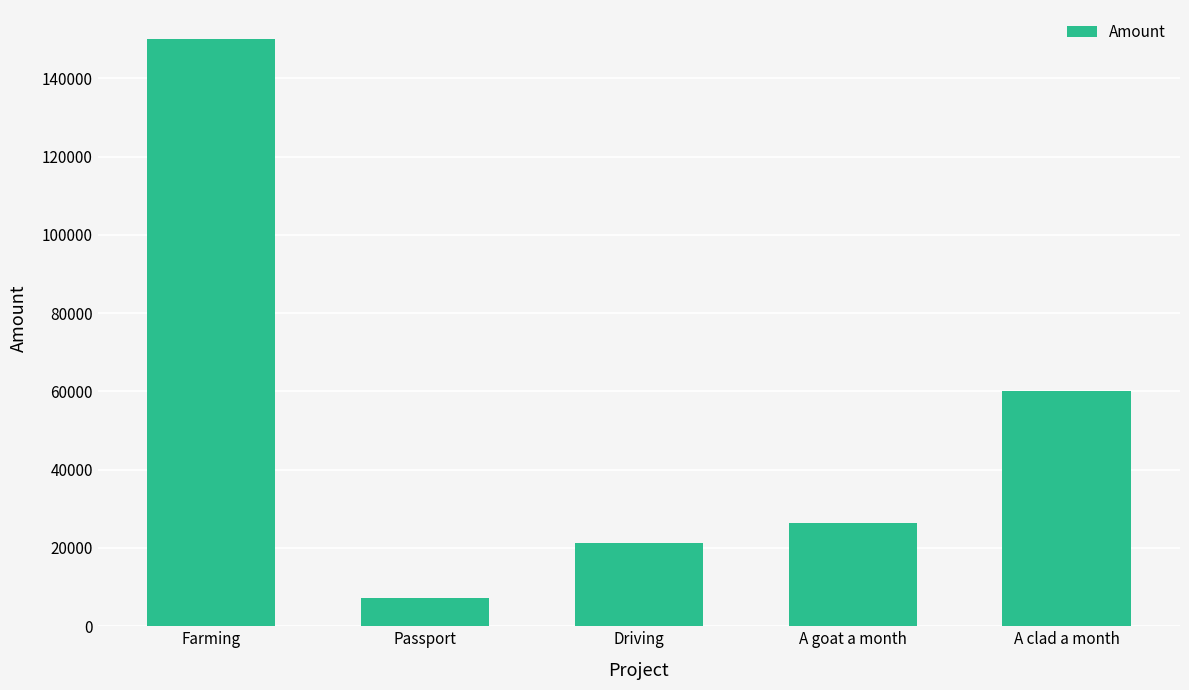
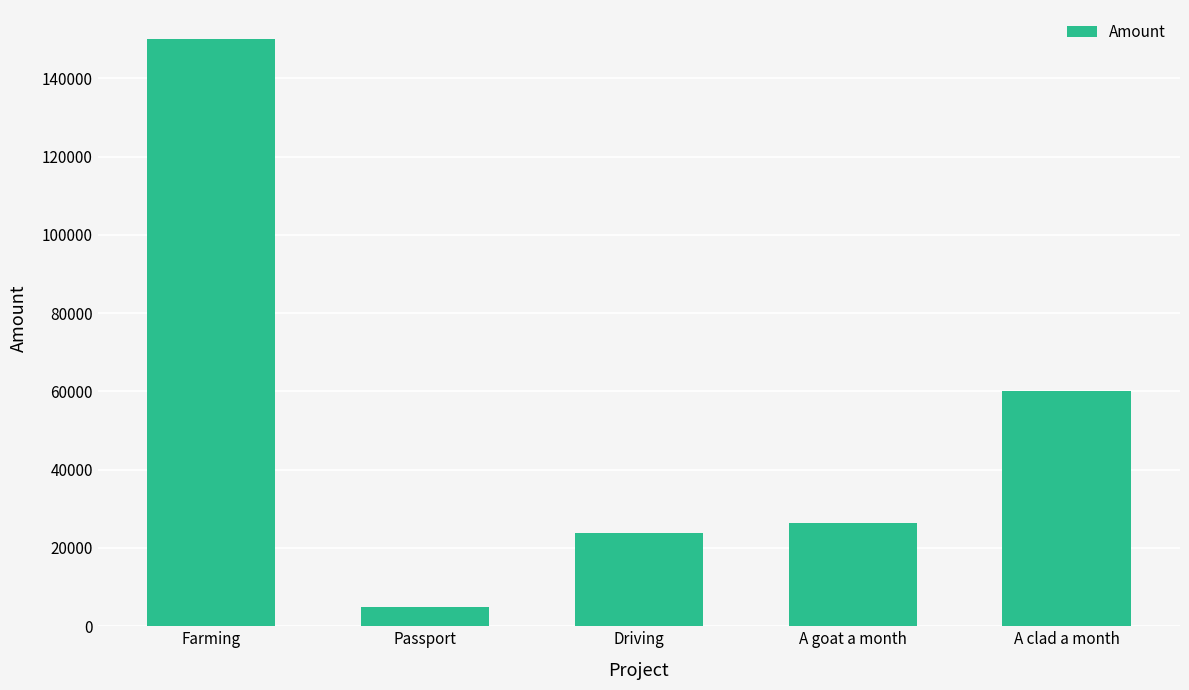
Passport: 7000 -> 5000
Driving: 21000 -> 24000
